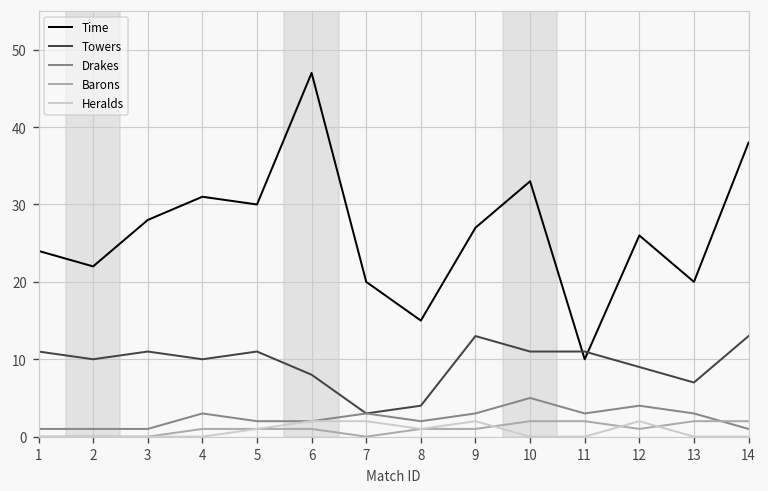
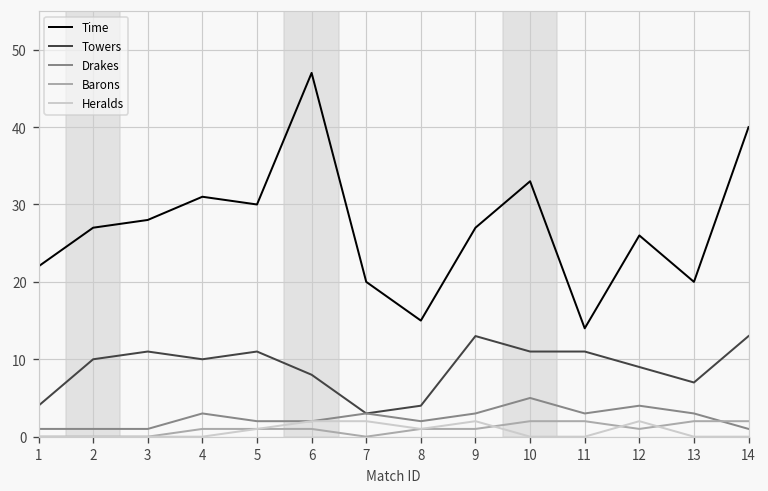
Time, 1: 24 -> 22
Towers, 1: 11 -> 4
Time, 2: 22 -> 27
Time, 11: 10 -> 14
Time, 14: 38 -> 40
